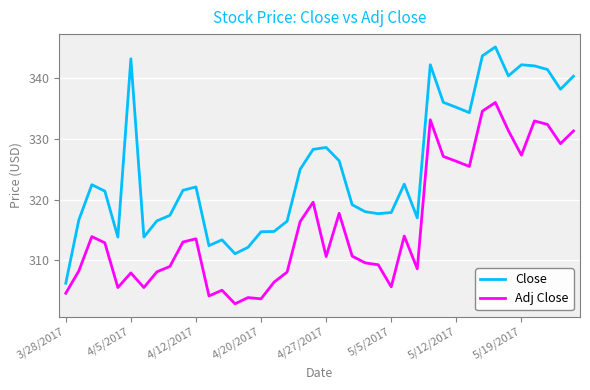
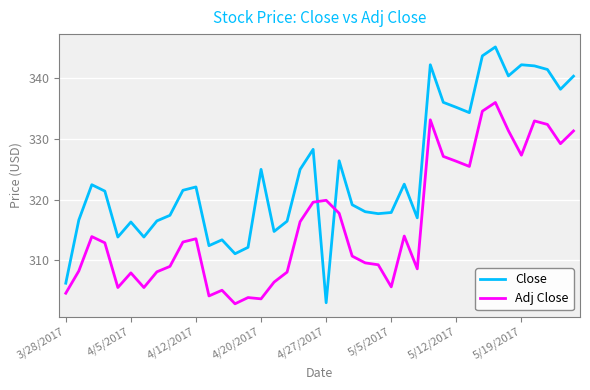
Close, 4/5/2017: 343 -> 316
Close, 4/20/2017: 315 -> 325
Close, 4/27/2017: 329 -> 303
Adj Close, 4/27/2017: 311 -> 320
